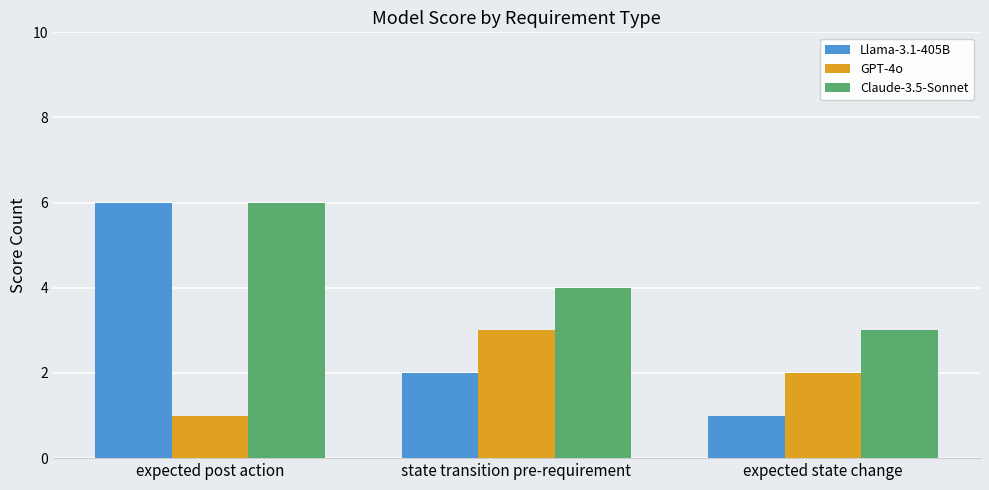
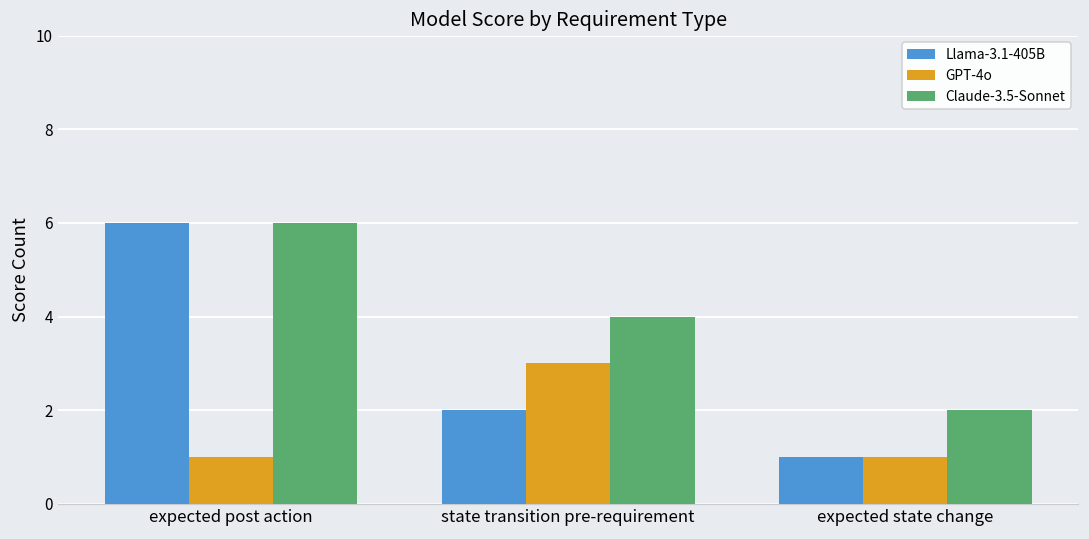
GPT-4o, expected state change: 2 -> 1
Claude-3.5-Sonnet, expected state change: 3 -> 2
